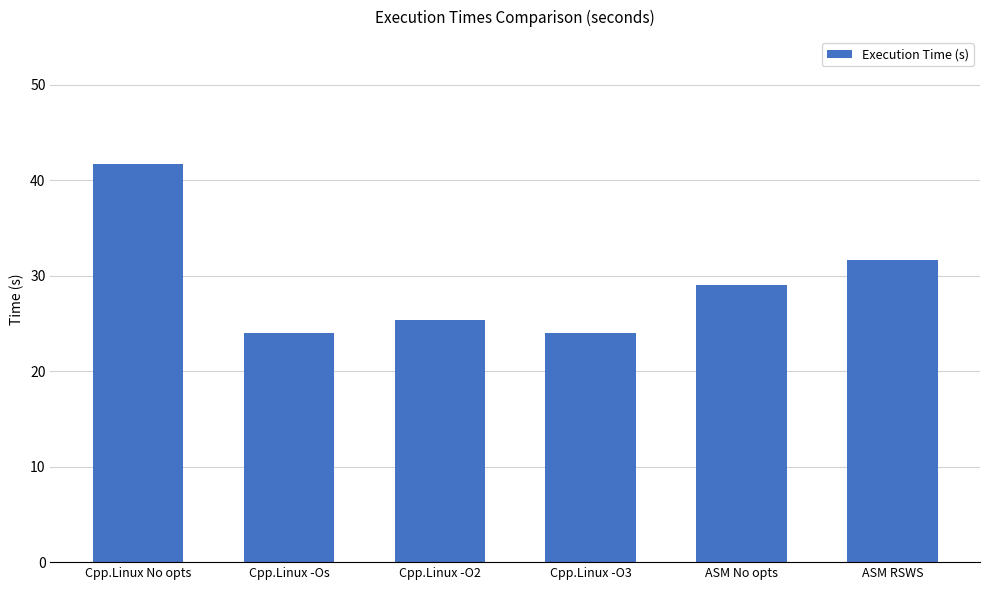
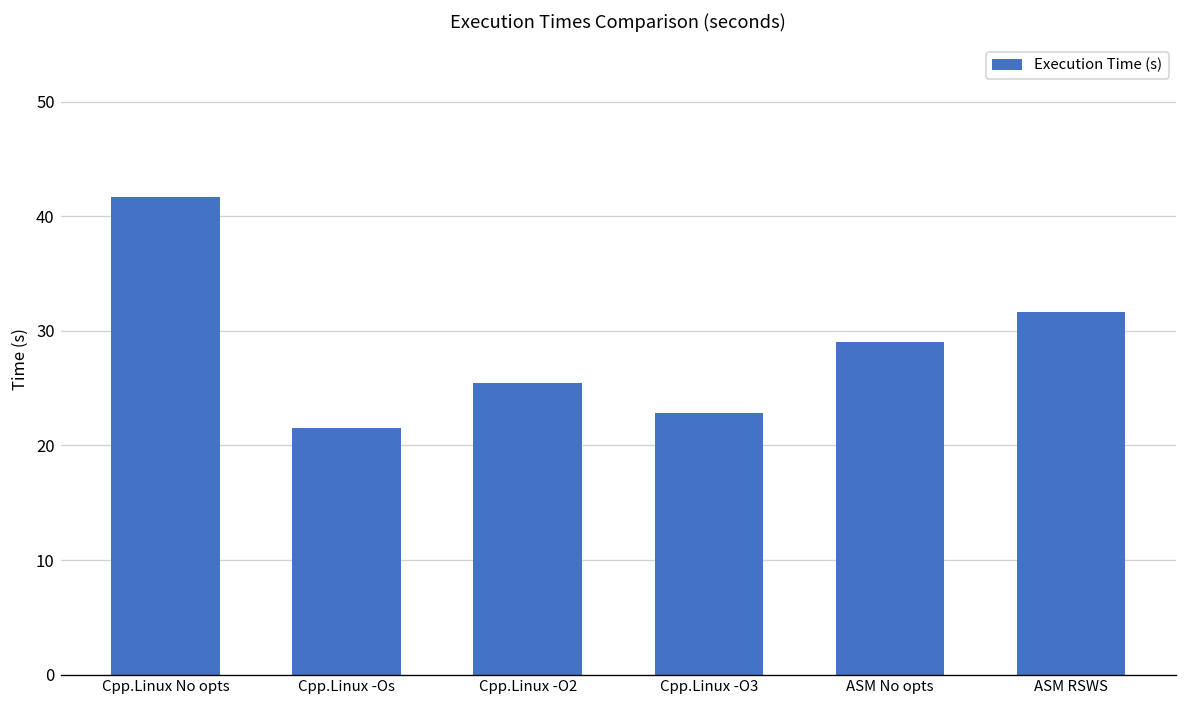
Cpp.Linux -Os: 24 -> 21
Cpp.Linux -O3: 24 -> 23
